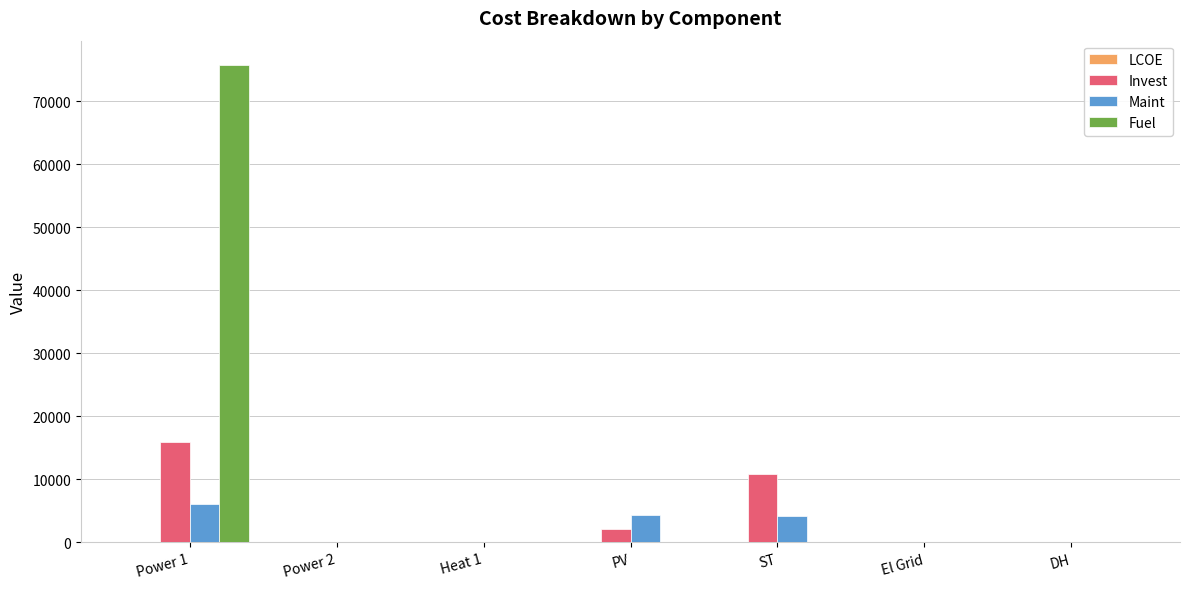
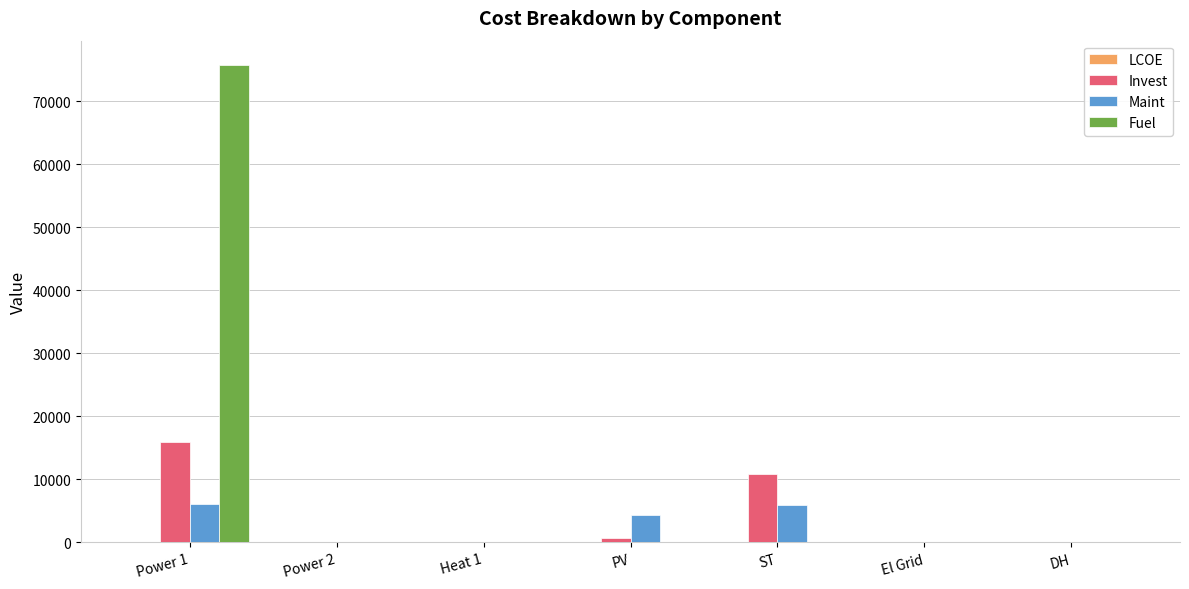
Invest, PV: 2000 -> 1000
Maint, ST: 4000 -> 6000
